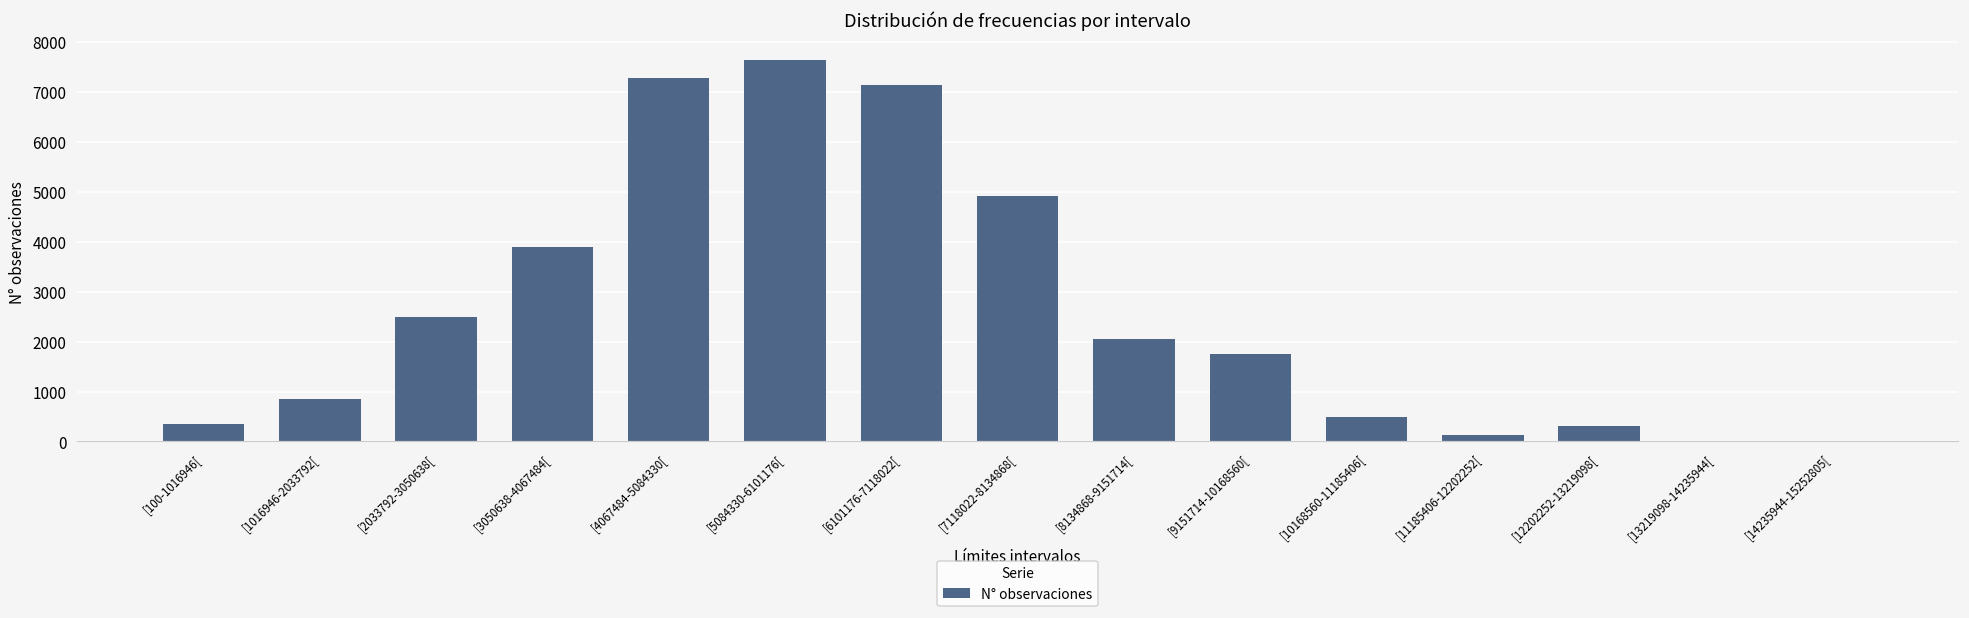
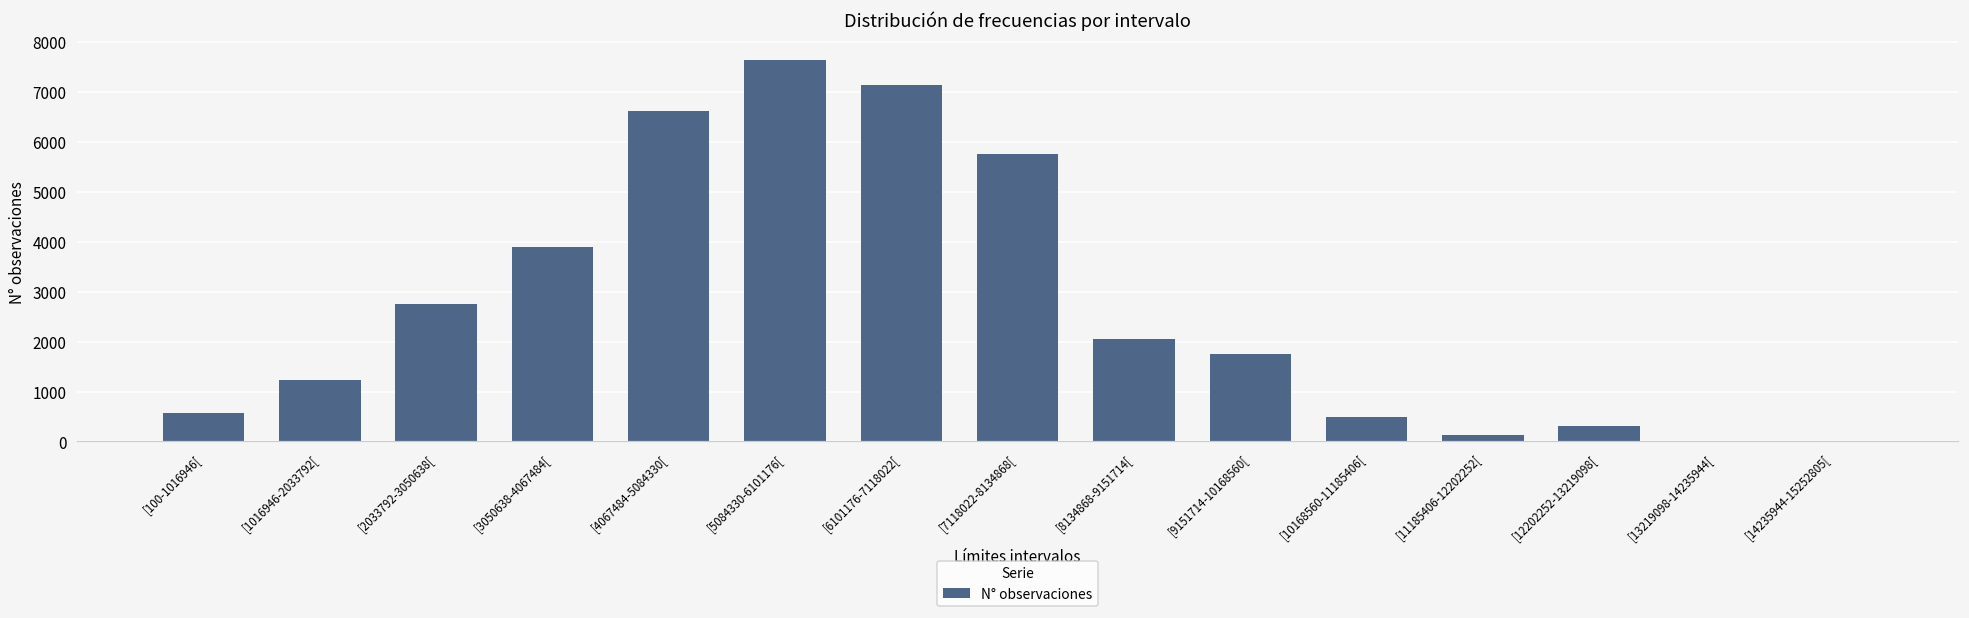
[100-1016946[: 400 -> 600
[1016946-2033792[: 900 -> 1200
[2033792-3050638[: 2500 -> 2800
[4067484-5084330[: 7300 -> 6600
[7118022-8134868[: 4900 -> 5700
